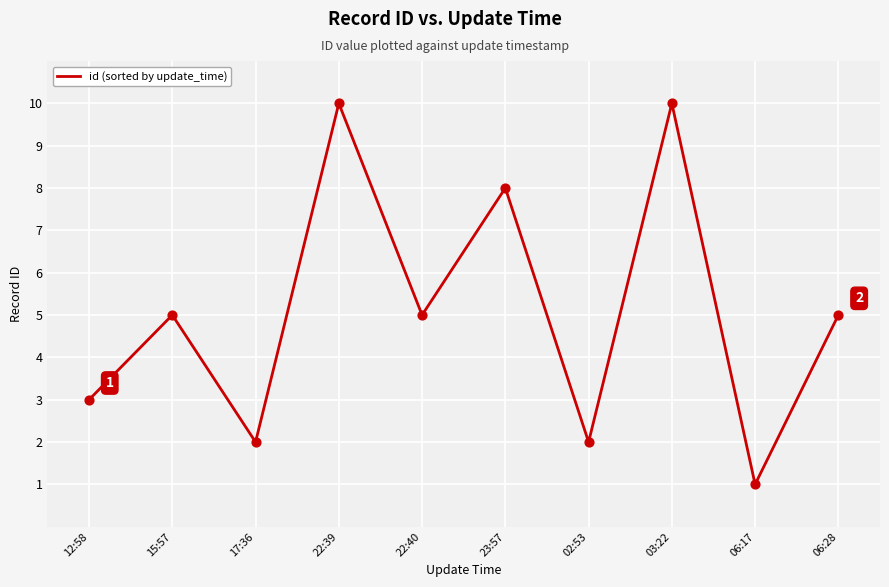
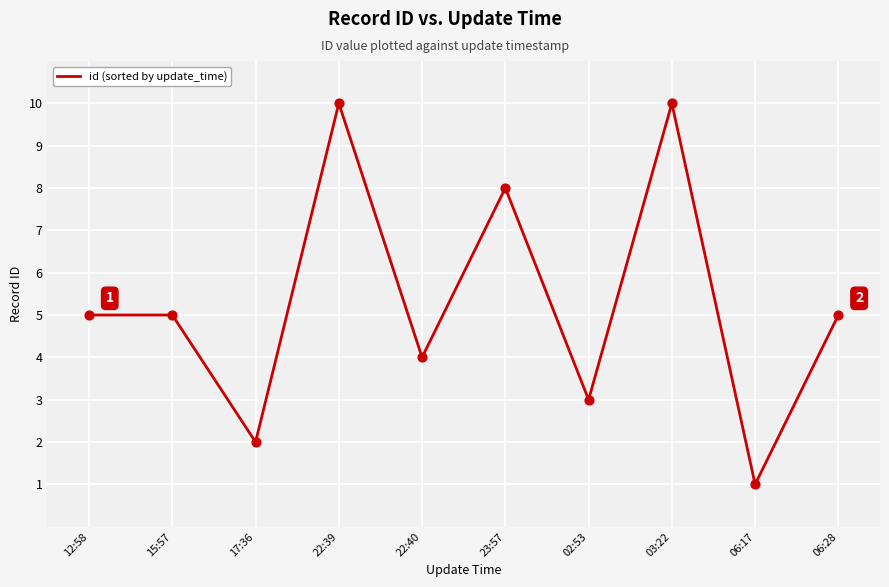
12:58: 3 -> 5
22:40: 5 -> 4
02:53: 2 -> 3
